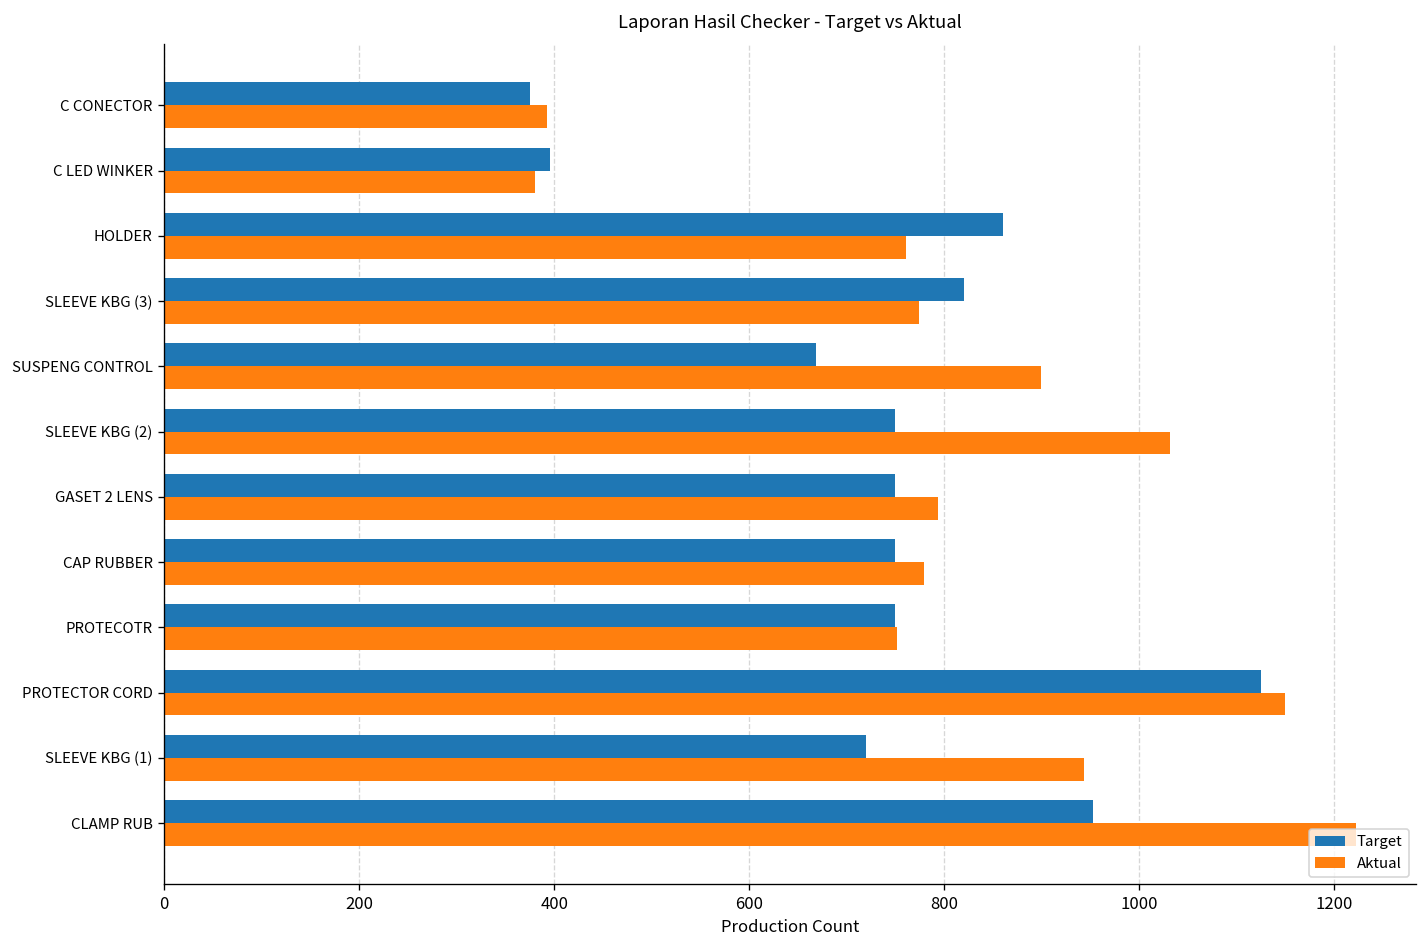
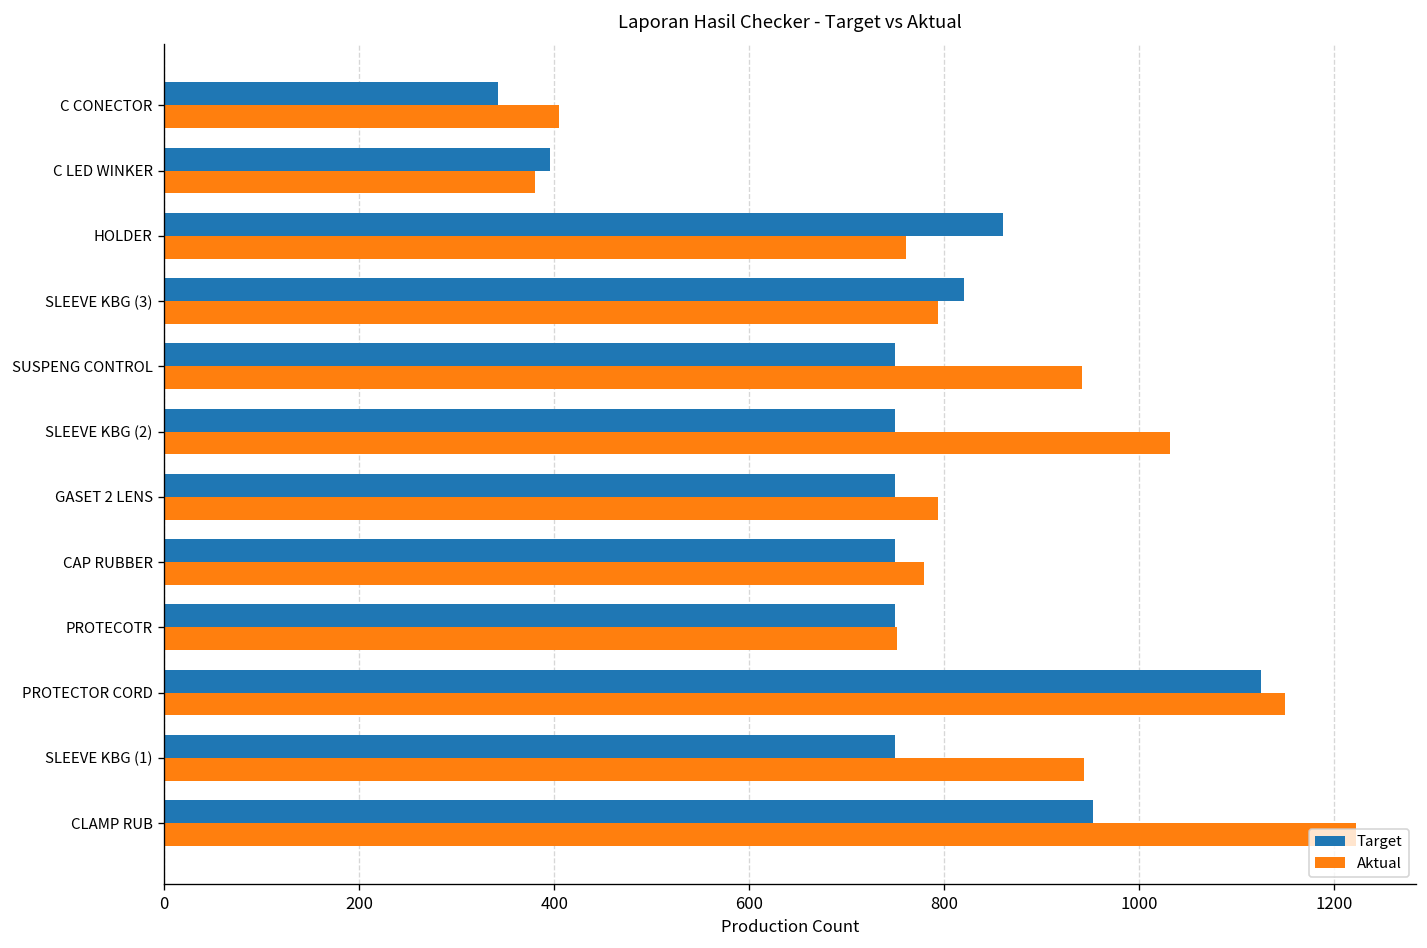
Target, C CONECTOR: 380 -> 340
Aktual, C CONECTOR: 390 -> 410
Aktual, SLEEVE KBG (3): 770 -> 790
Target, SUSPENG CONTROL: 670 -> 750
Aktual, SUSPENG CONTROL: 900 -> 940
Target, SLEEVE KBG (1): 720 -> 750
